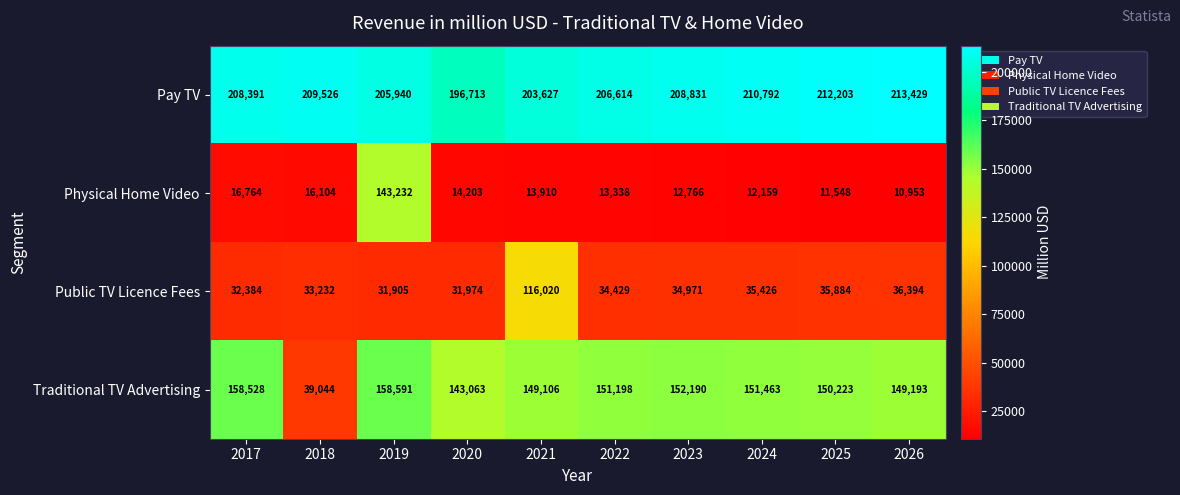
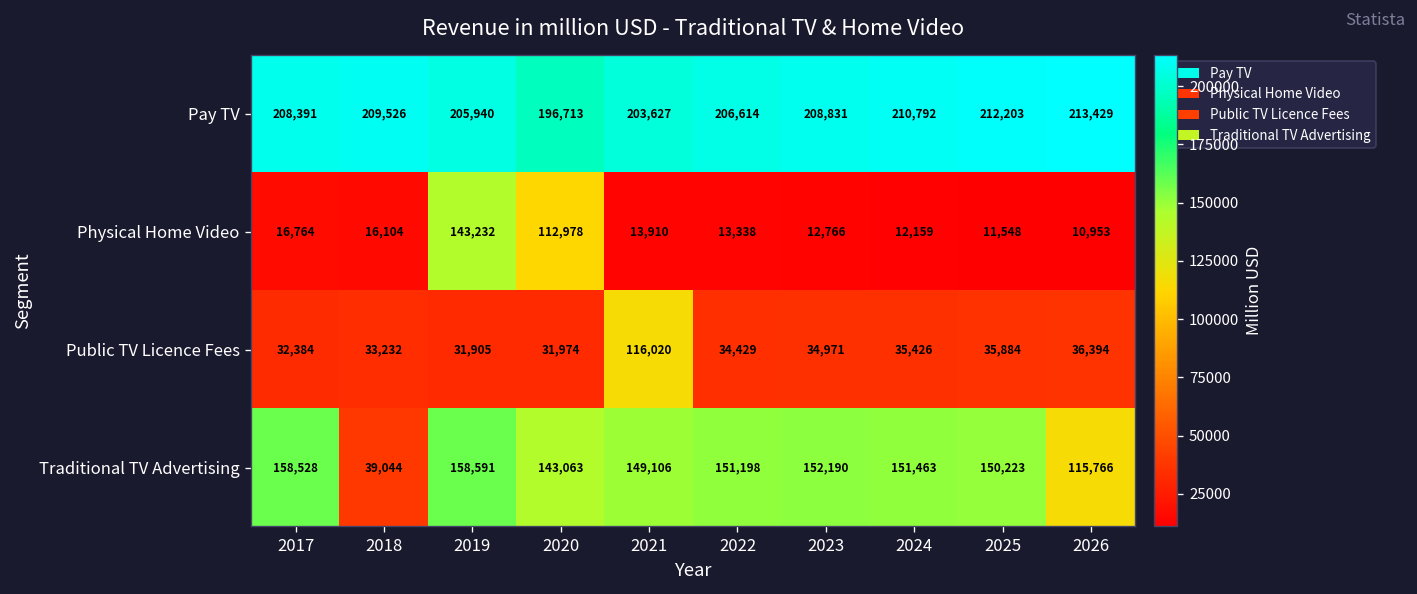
Physical Home Video, 2020: 14,203 -> 112,978
Traditional TV Advertising, 2026: 149,193 -> 115,766
